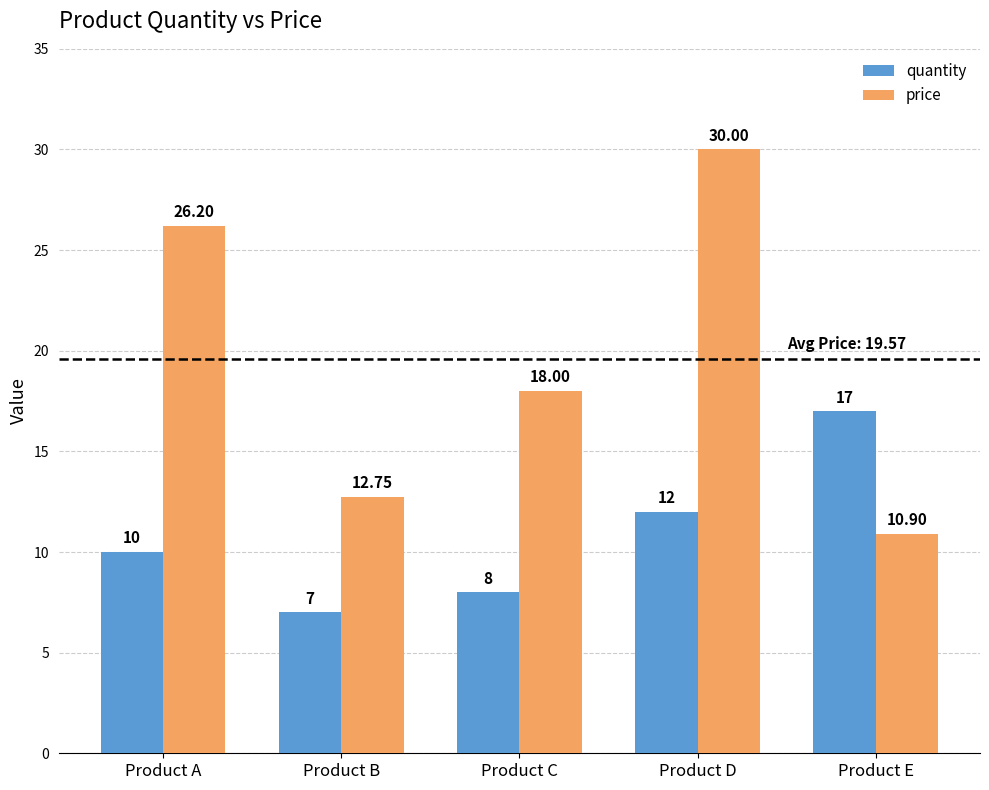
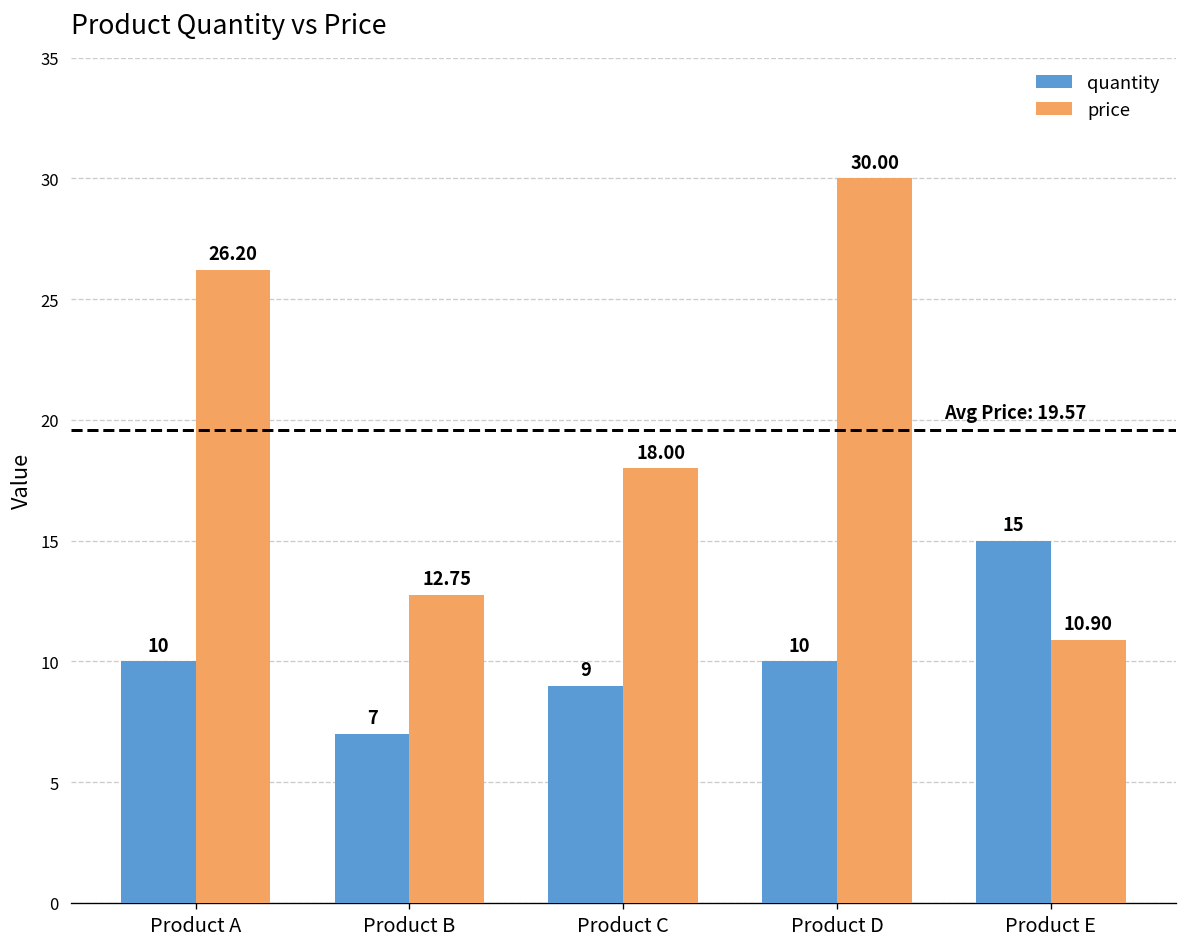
quantity, Product C: 8 -> 9
quantity, Product D: 12 -> 10
quantity, Product E: 17 -> 15
